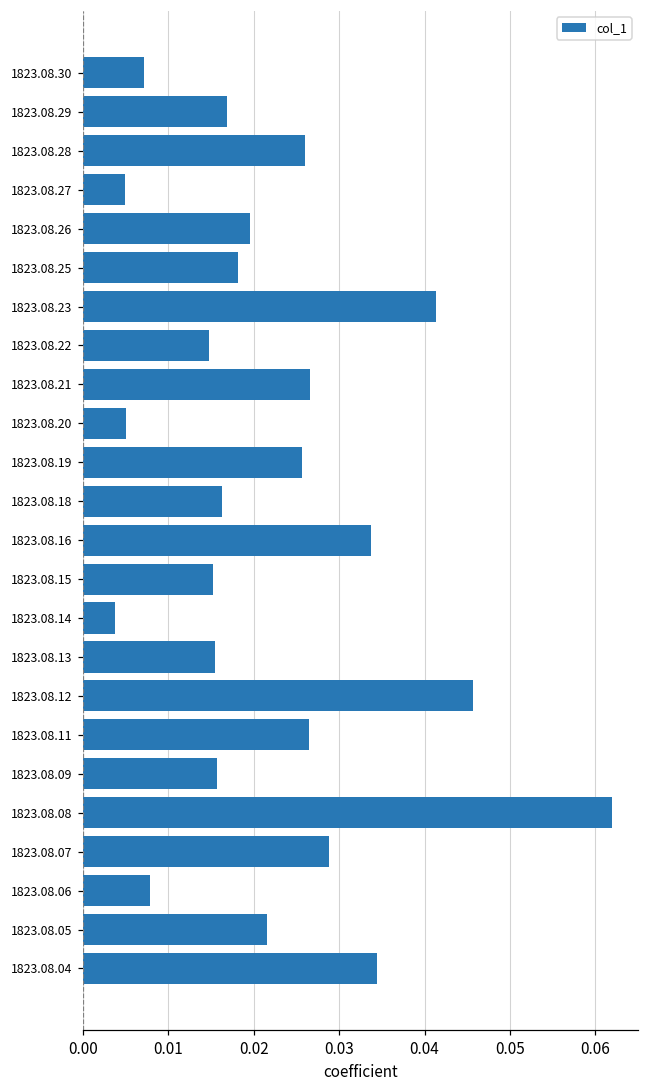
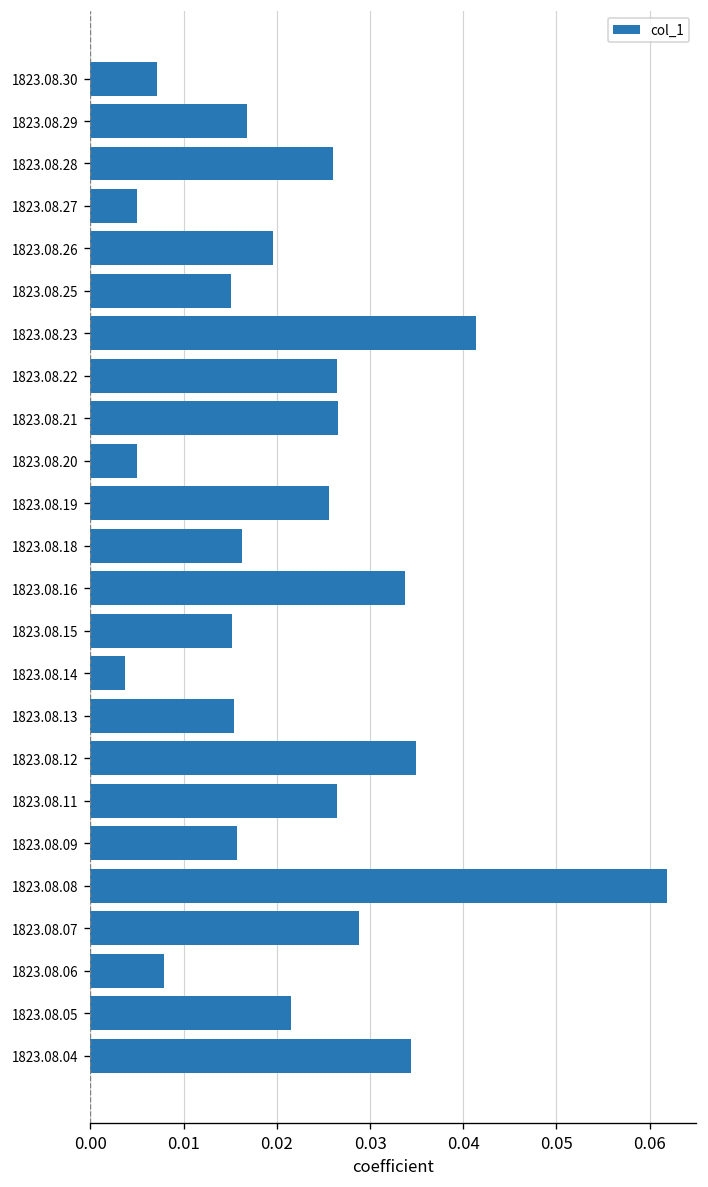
1823.08.25: 0.018 -> 0.015
1823.08.22: 0.015 -> 0.026
1823.08.12: 0.046 -> 0.035
